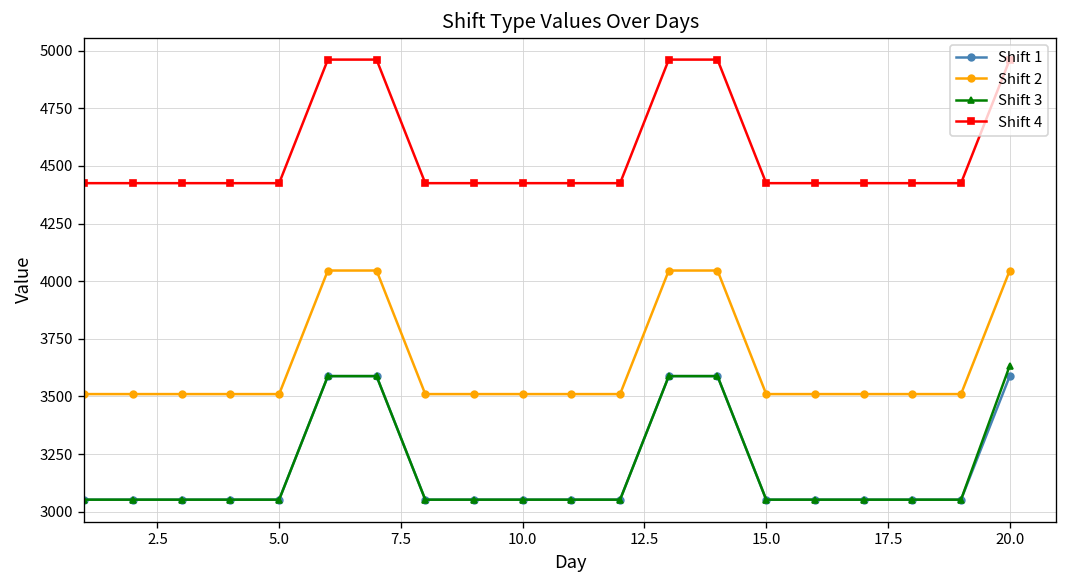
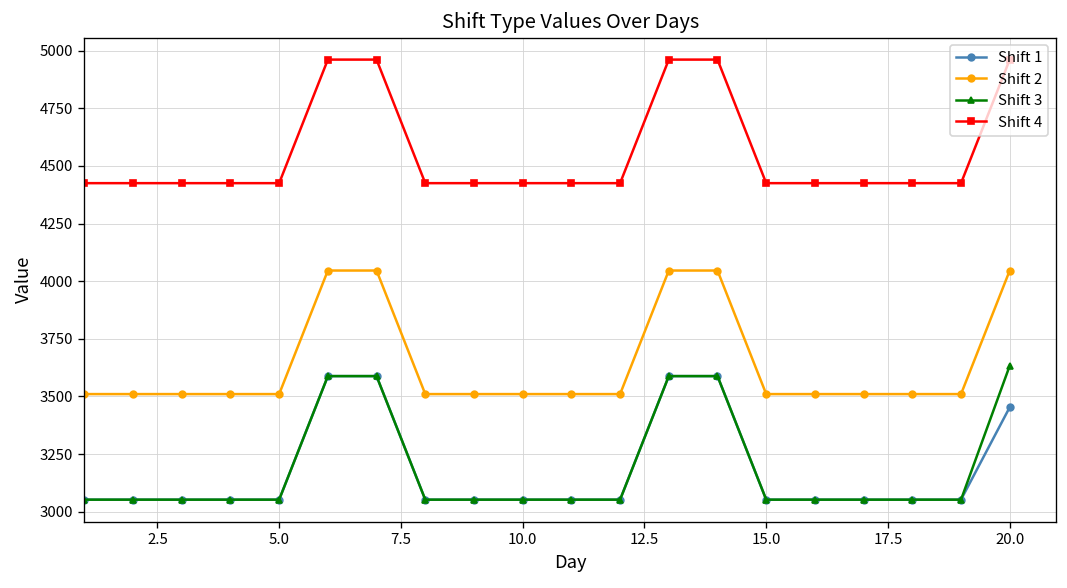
Shift 1, 20.0: 3590 -> 3450
